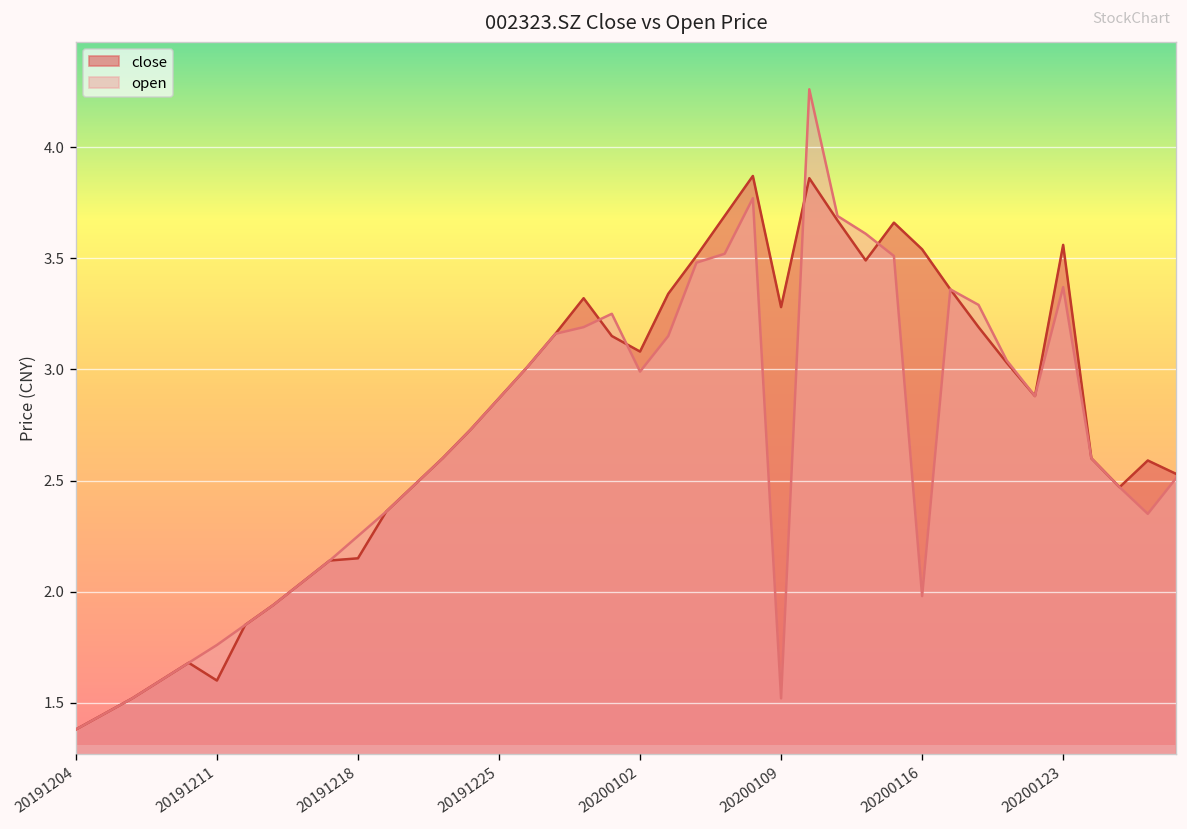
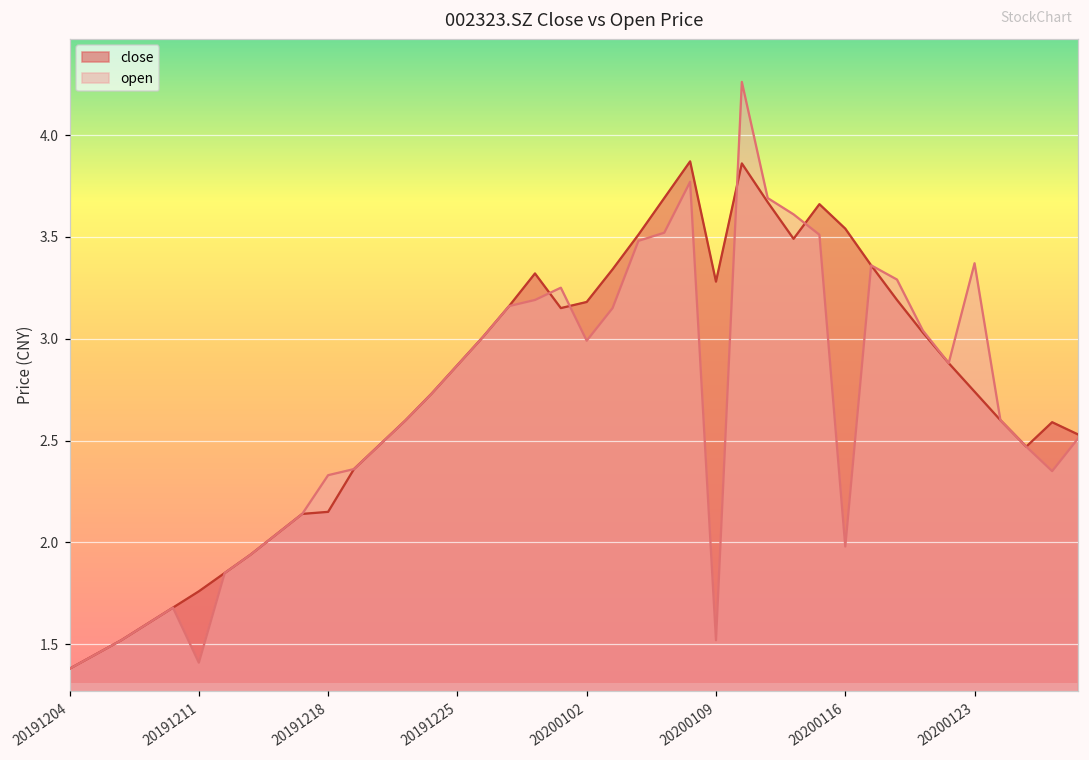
close, 20191211: 1.60 -> 1.76
open, 20191211: 1.76 -> 1.41
open, 20191218: 2.25 -> 2.33
close, 20200102: 3.08 -> 3.18
close, 20200123: 3.56 -> 2.74
